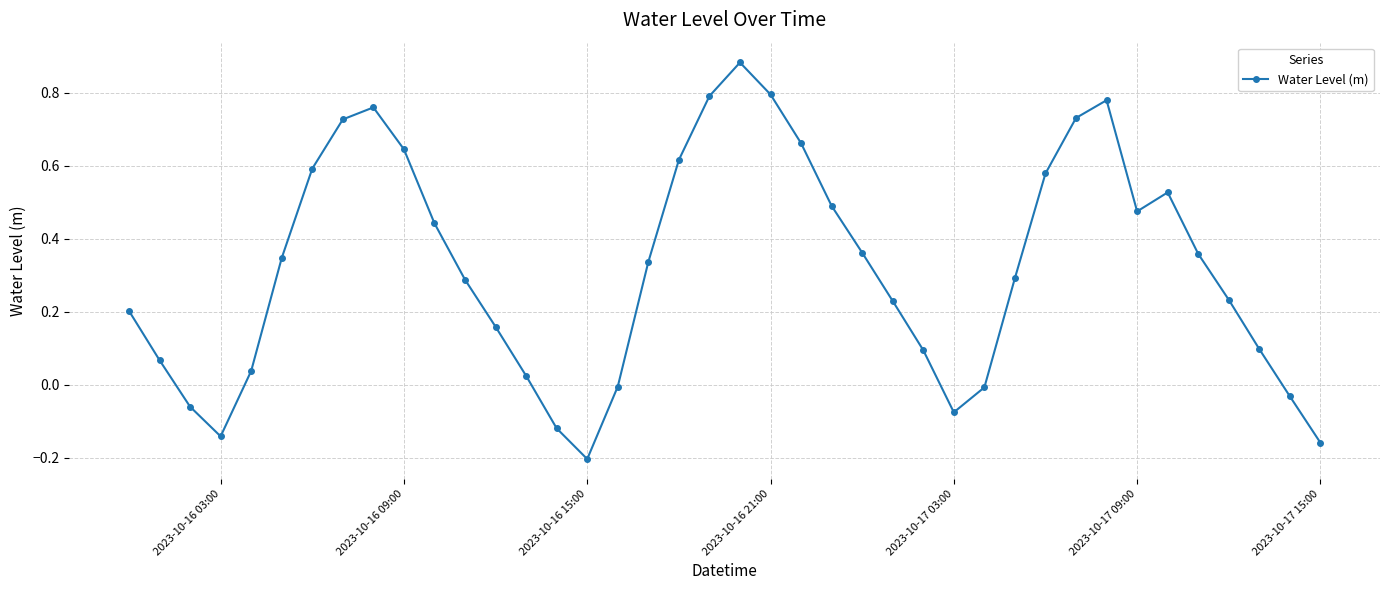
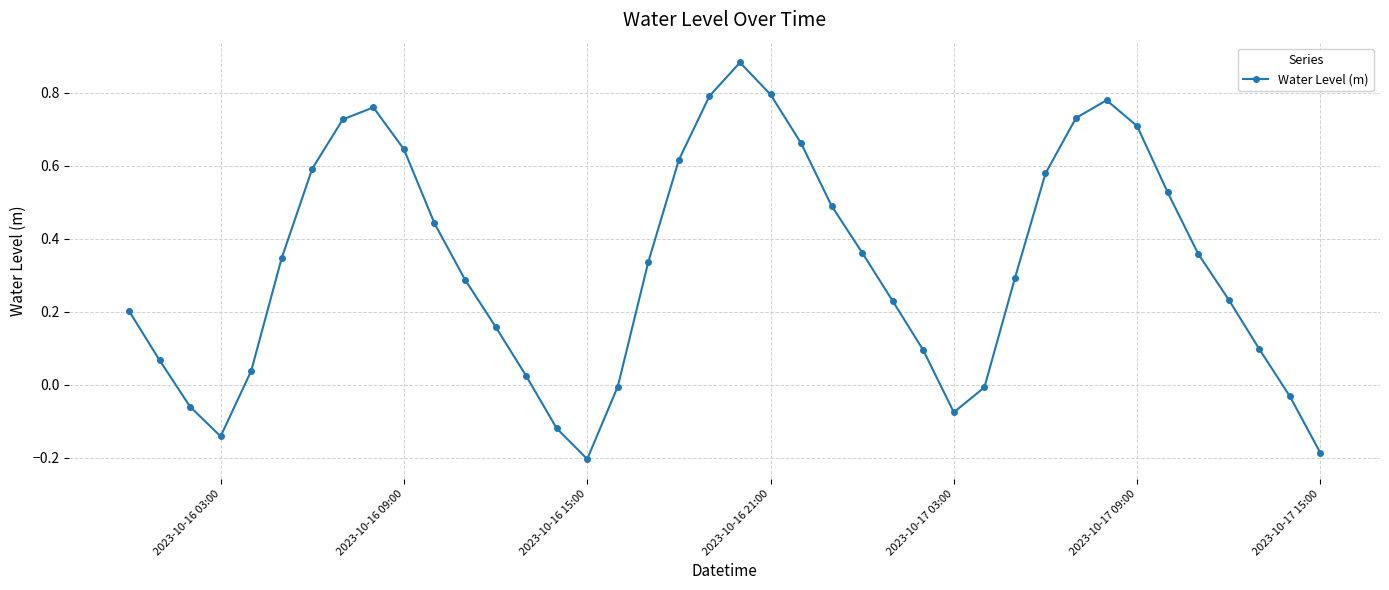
2023-10-17 09:00: 0.47 -> 0.71
2023-10-17 15:00: -0.16 -> -0.19
